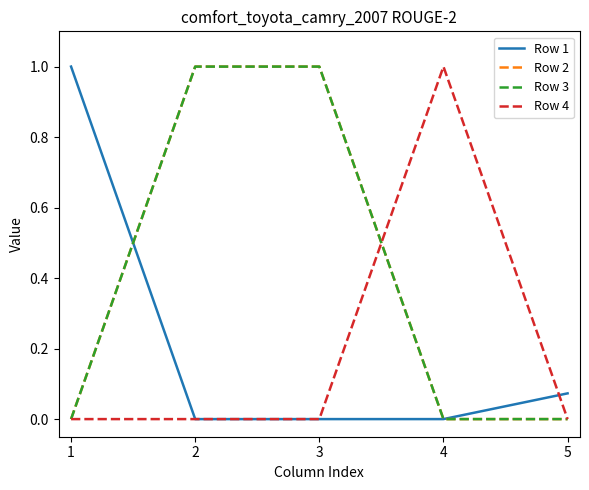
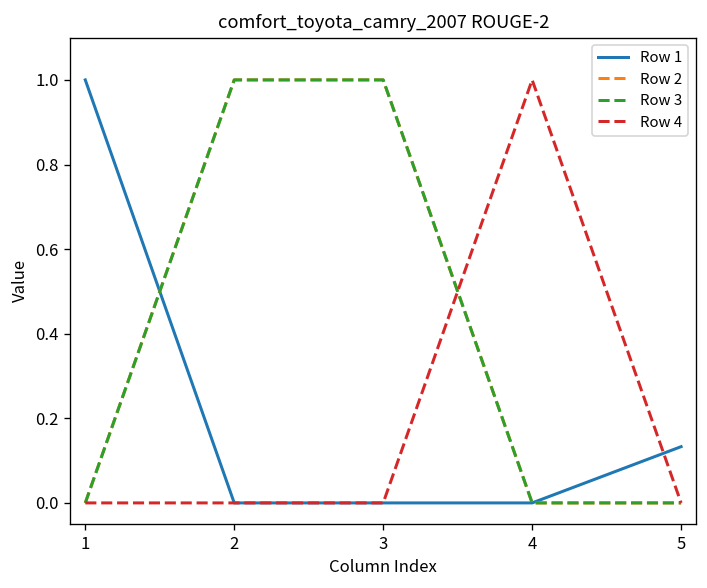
Row 1, 5: 0.07 -> 0.13
